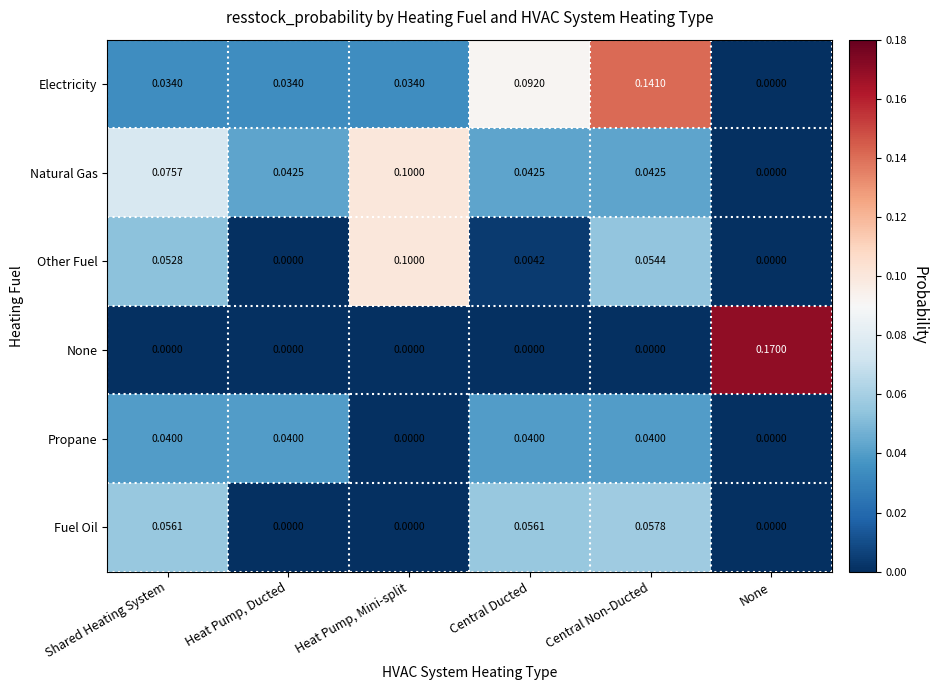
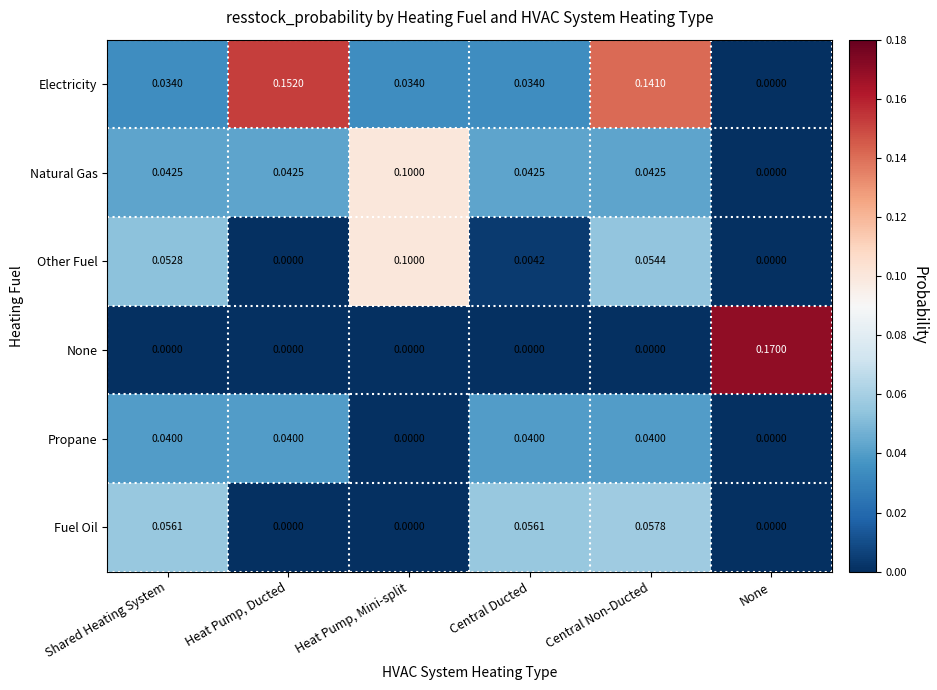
Electricity, Heat Pump, Ducted: 0.0340 -> 0.1520
Electricity, Central Ducted: 0.0920 -> 0.0340
Natural Gas, Shared Heating System: 0.0757 -> 0.0425
